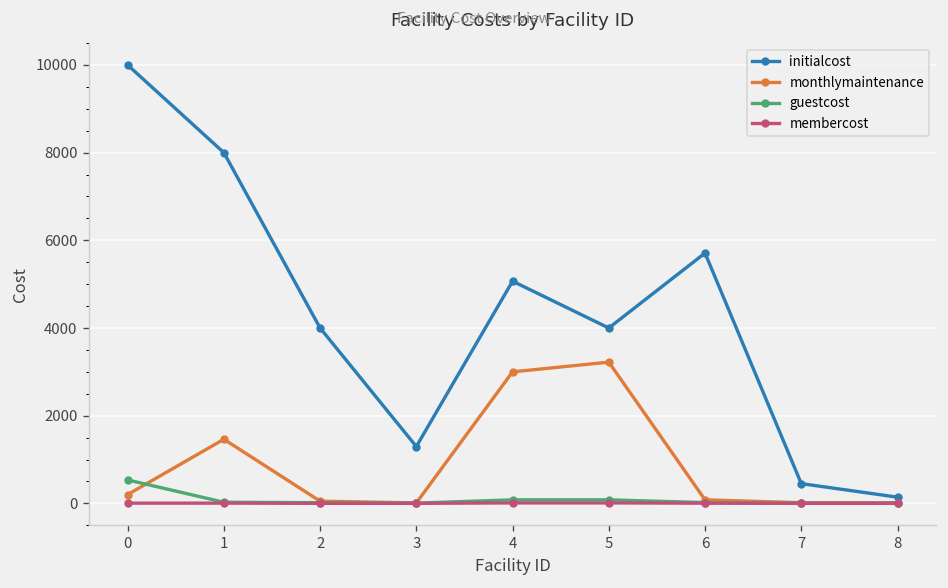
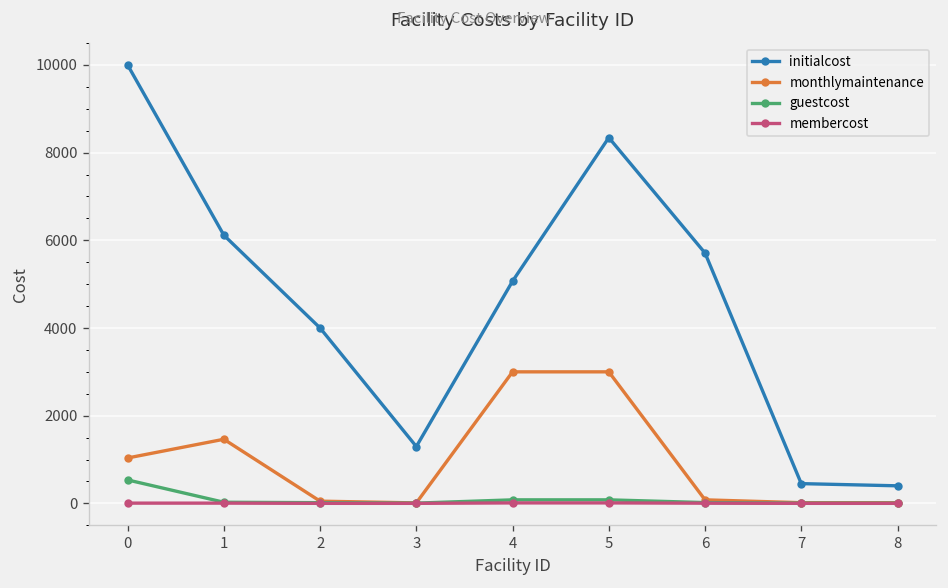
monthlymaintenance, 0: 200 -> 1000
initialcost, 1: 8000 -> 6100
initialcost, 5: 4000 -> 8300
monthlymaintenance, 5: 3200 -> 3000
initialcost, 8: 100 -> 400
